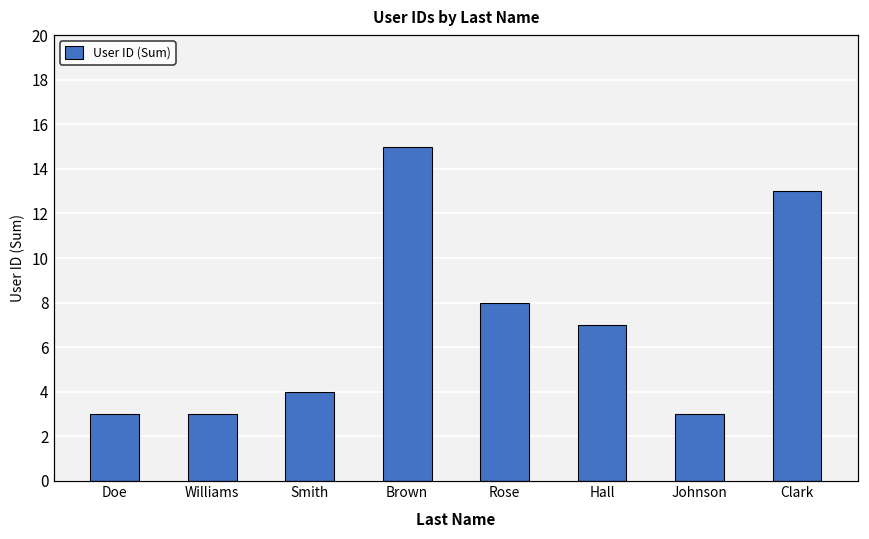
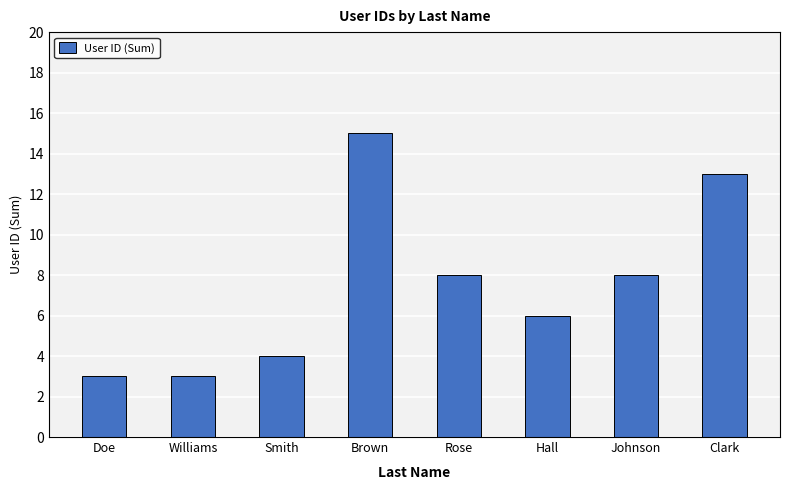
Hall: 7 -> 6
Johnson: 3 -> 8
